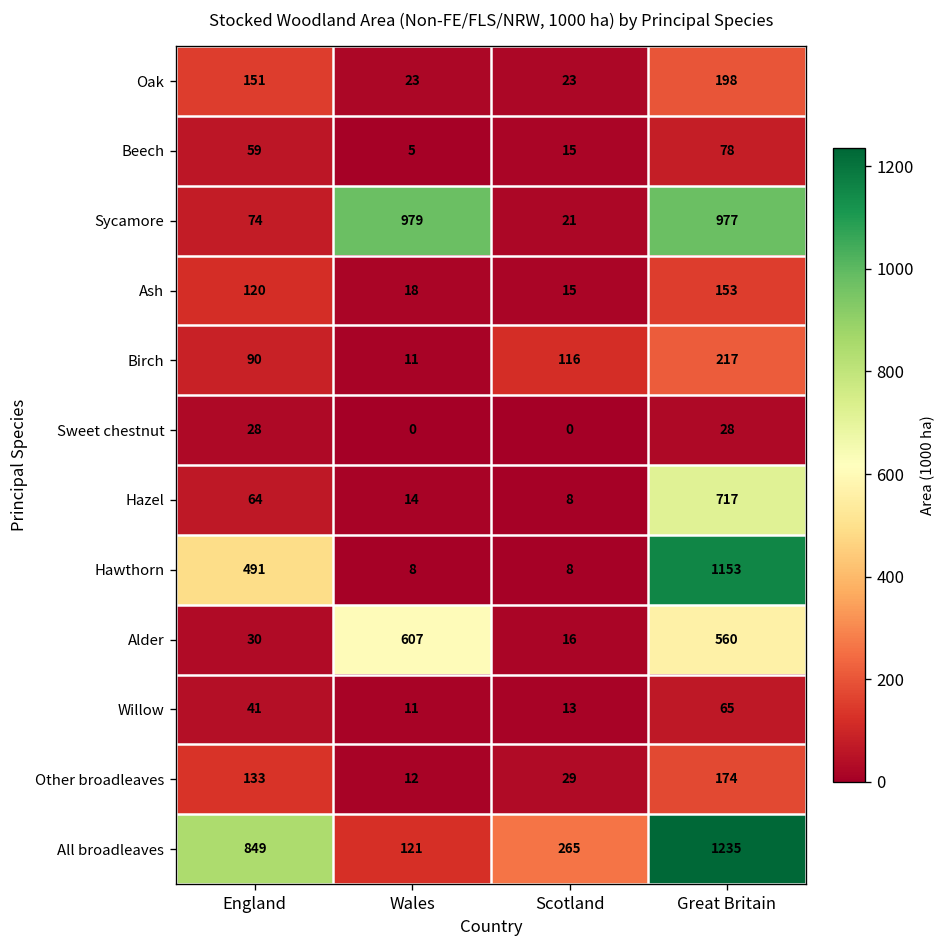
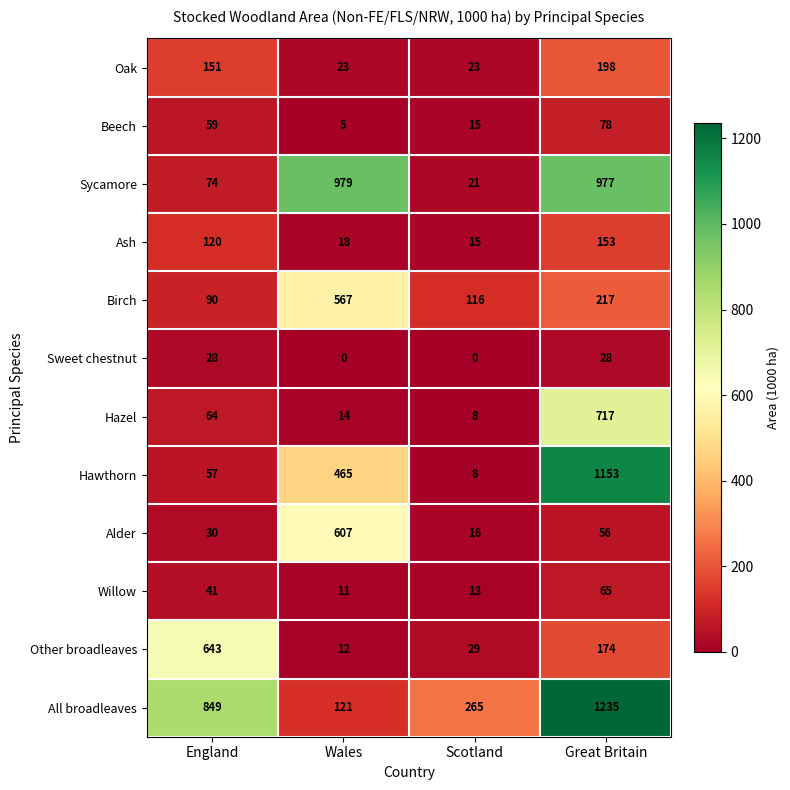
Birch, Wales: 11 -> 567
Hawthorn, England: 491 -> 57
Hawthorn, Wales: 8 -> 465
Alder, Great Britain: 560 -> 56
Other broadleaves, England: 133 -> 643
